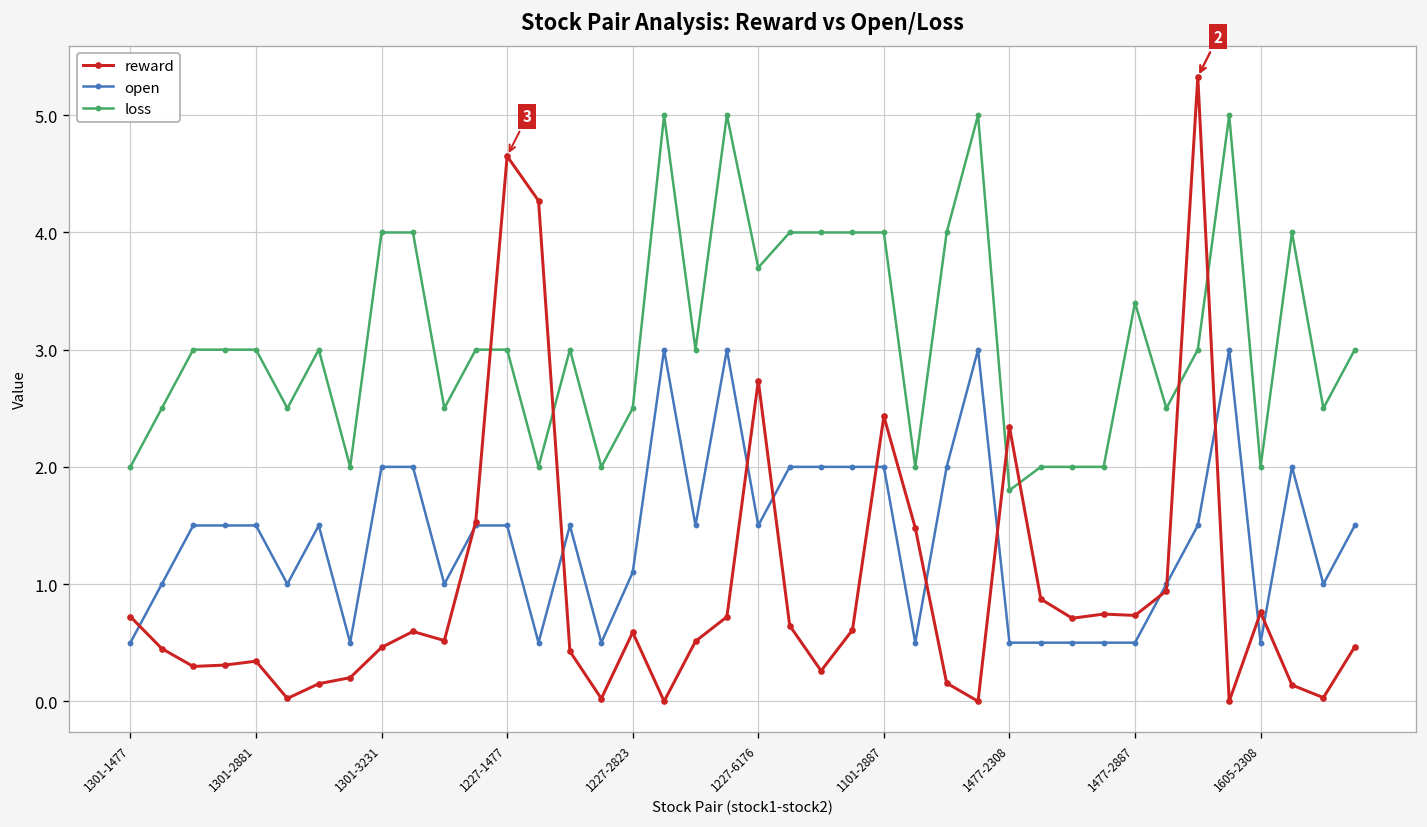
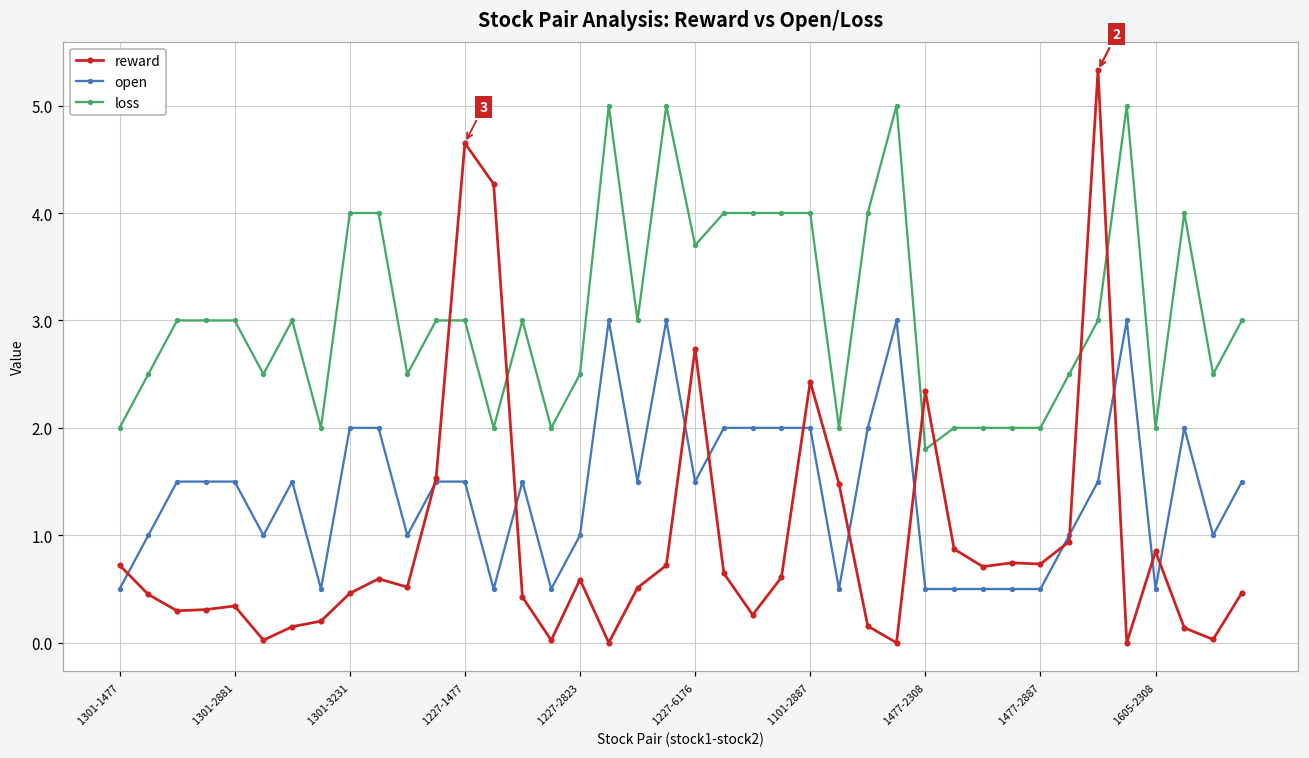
open, 1227-2823: 1.1 -> 1.0
loss, 1477-2887: 3.4 -> 2.0
reward, 1605-2308: 0.76 -> 0.85
